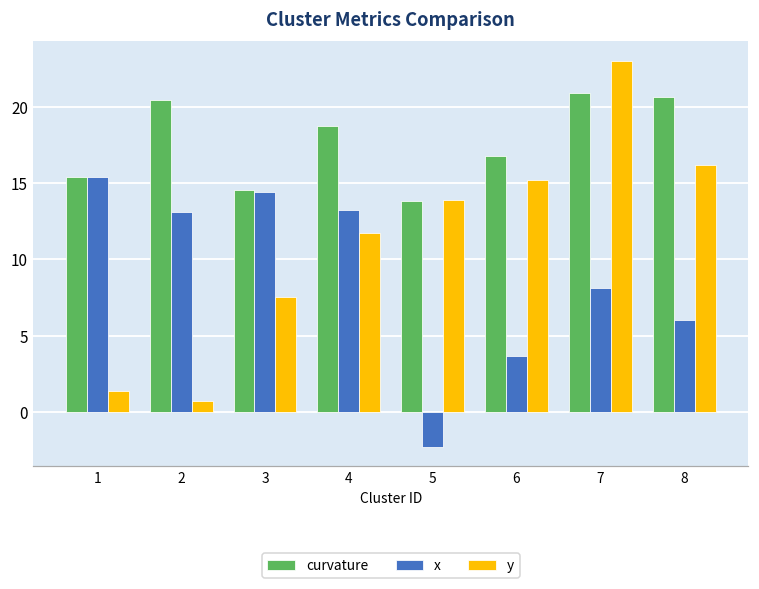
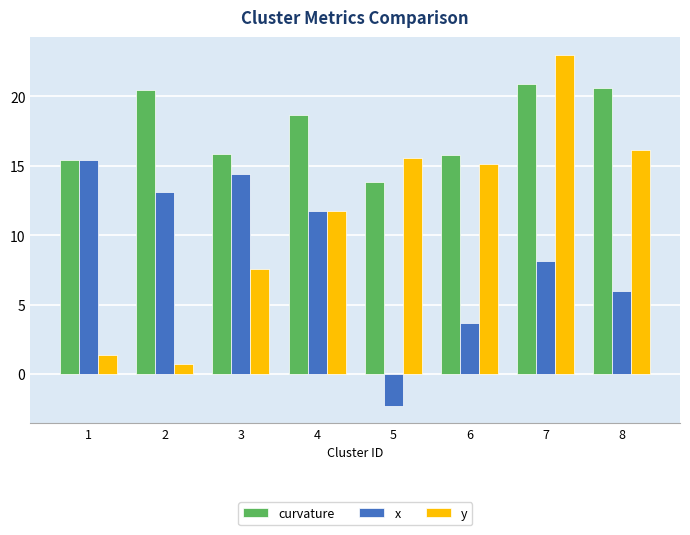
curvature, 3: 14.6 -> 15.9
x, 4: 13.2 -> 11.8
y, 5: 13.9 -> 15.6
curvature, 6: 16.8 -> 15.8
